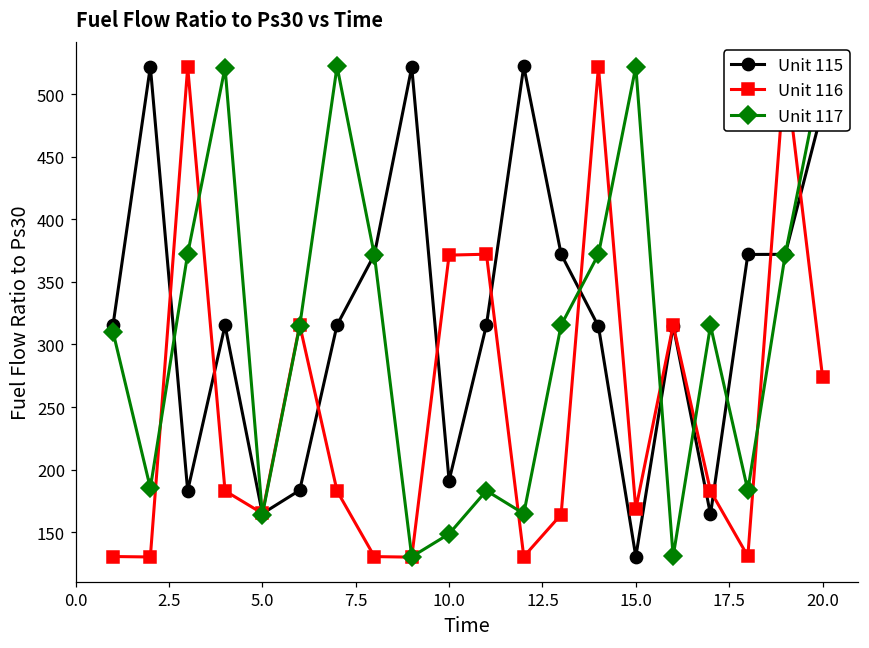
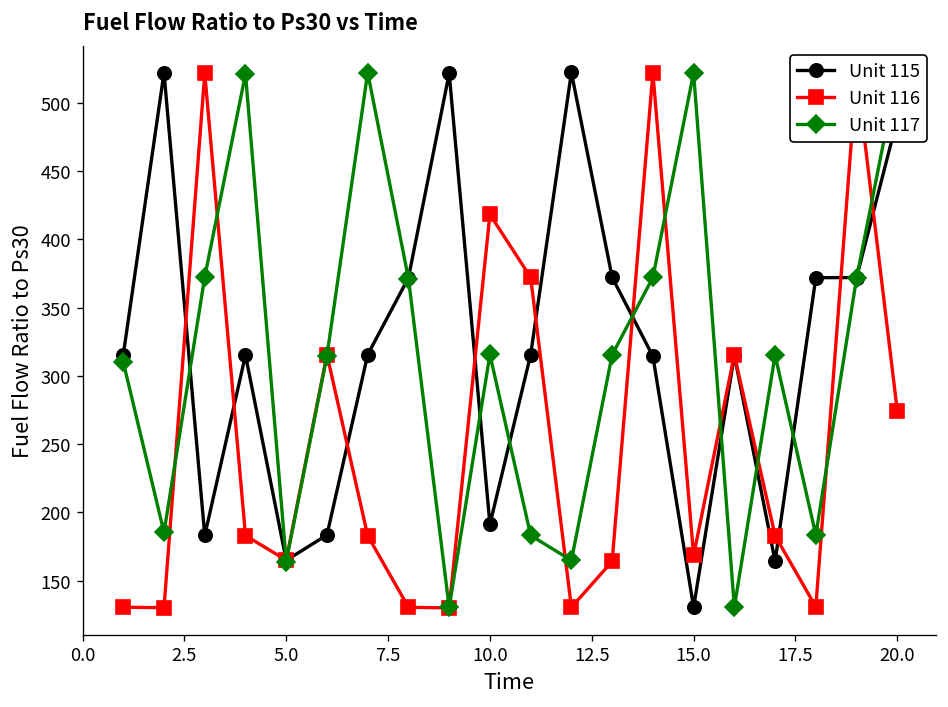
Unit 116, 10.0: 371 -> 418
Unit 117, 10.0: 149 -> 316
